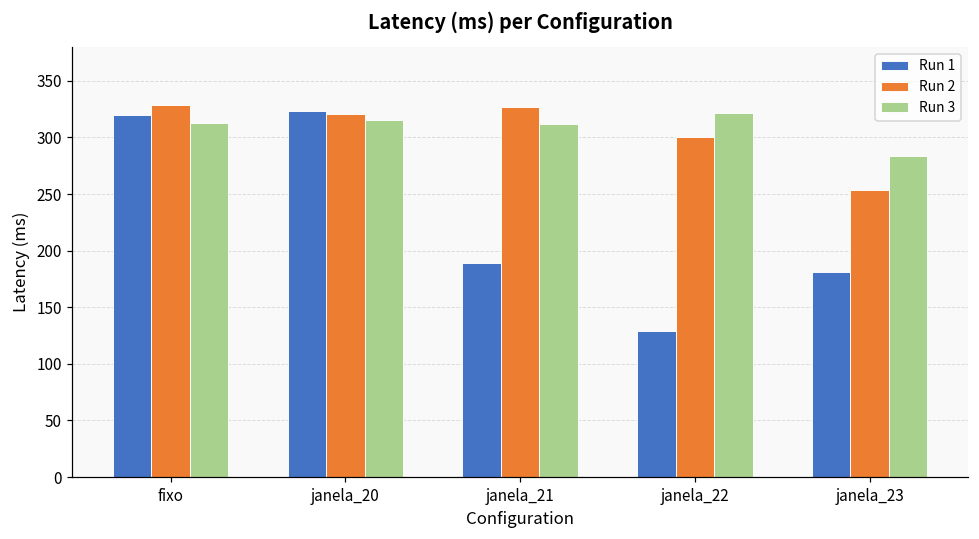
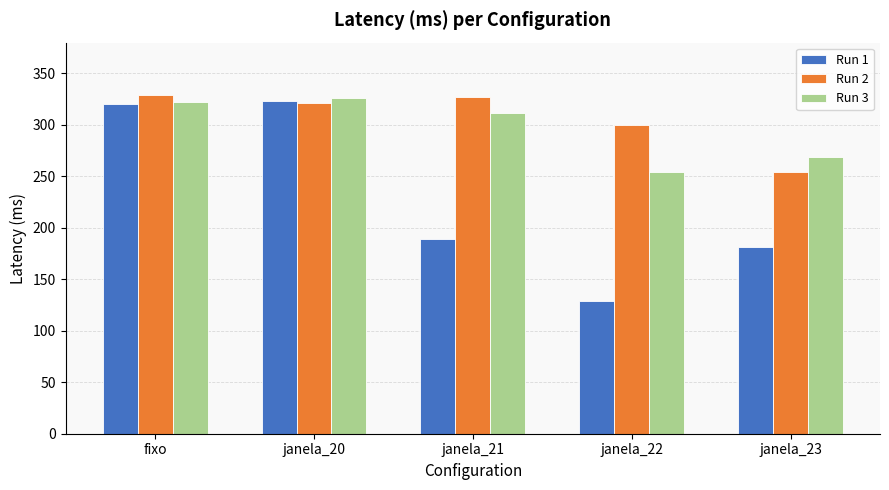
Run 3, fixo: 313 -> 322
Run 3, janela_20: 315 -> 326
Run 3, janela_22: 322 -> 254
Run 3, janela_23: 284 -> 269
